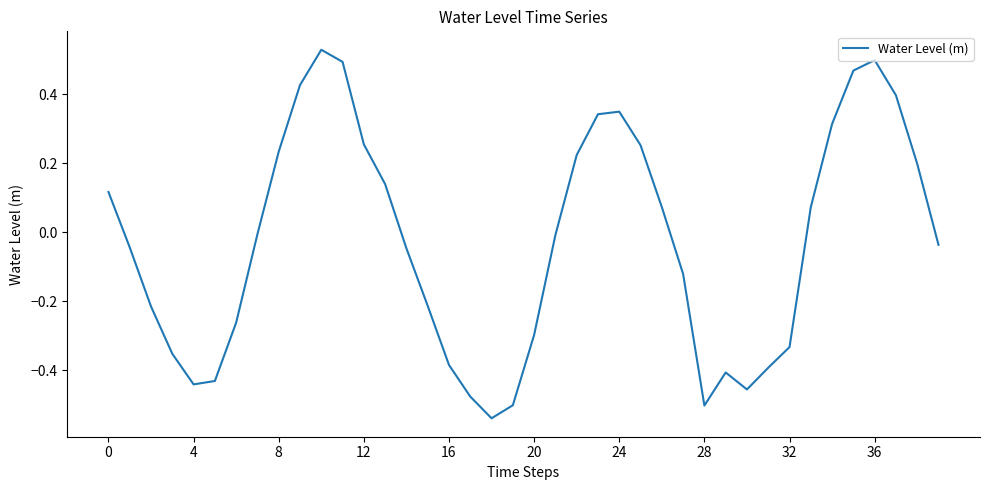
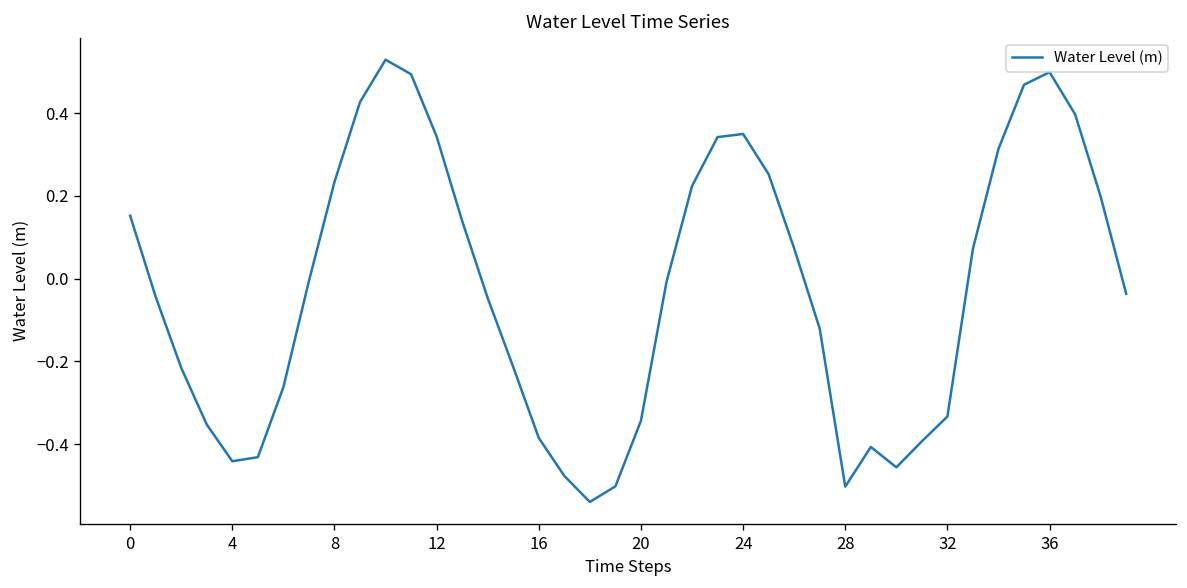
0: 0.12 -> 0.15
12: 0.25 -> 0.34
20: -0.30 -> -0.34
